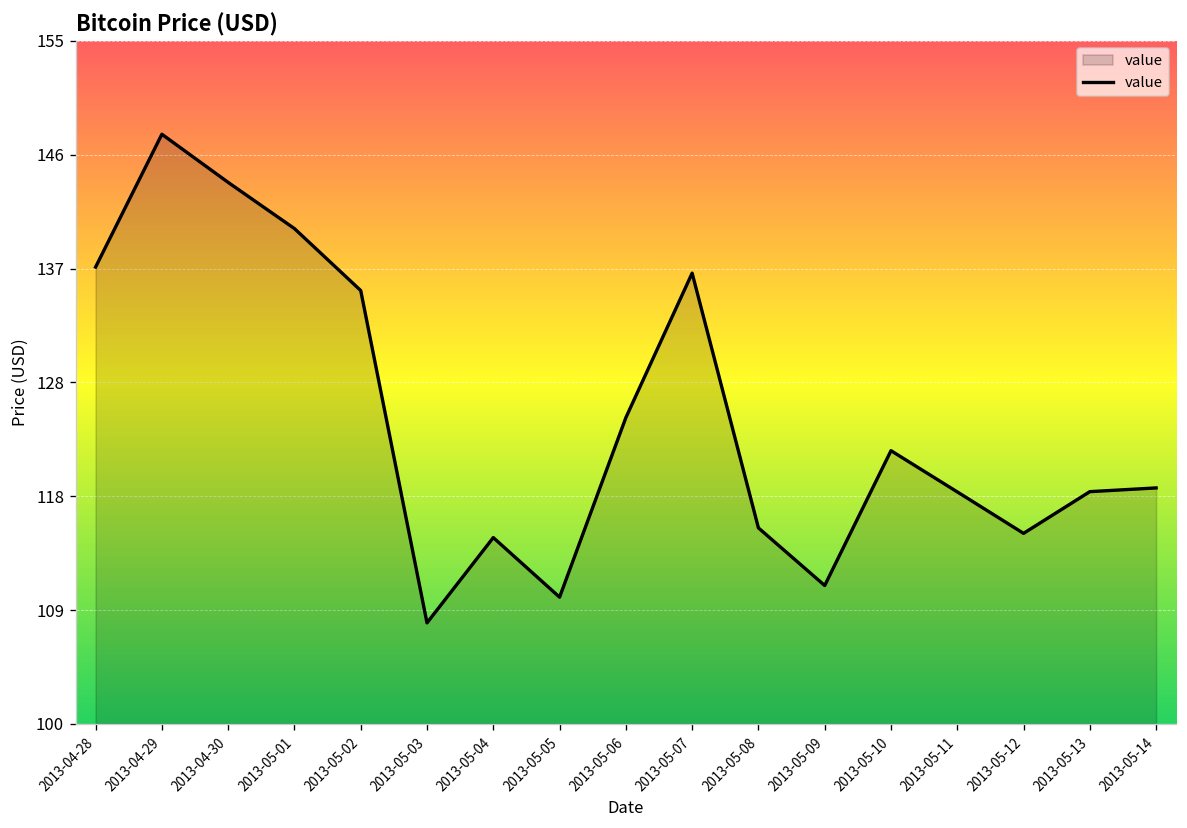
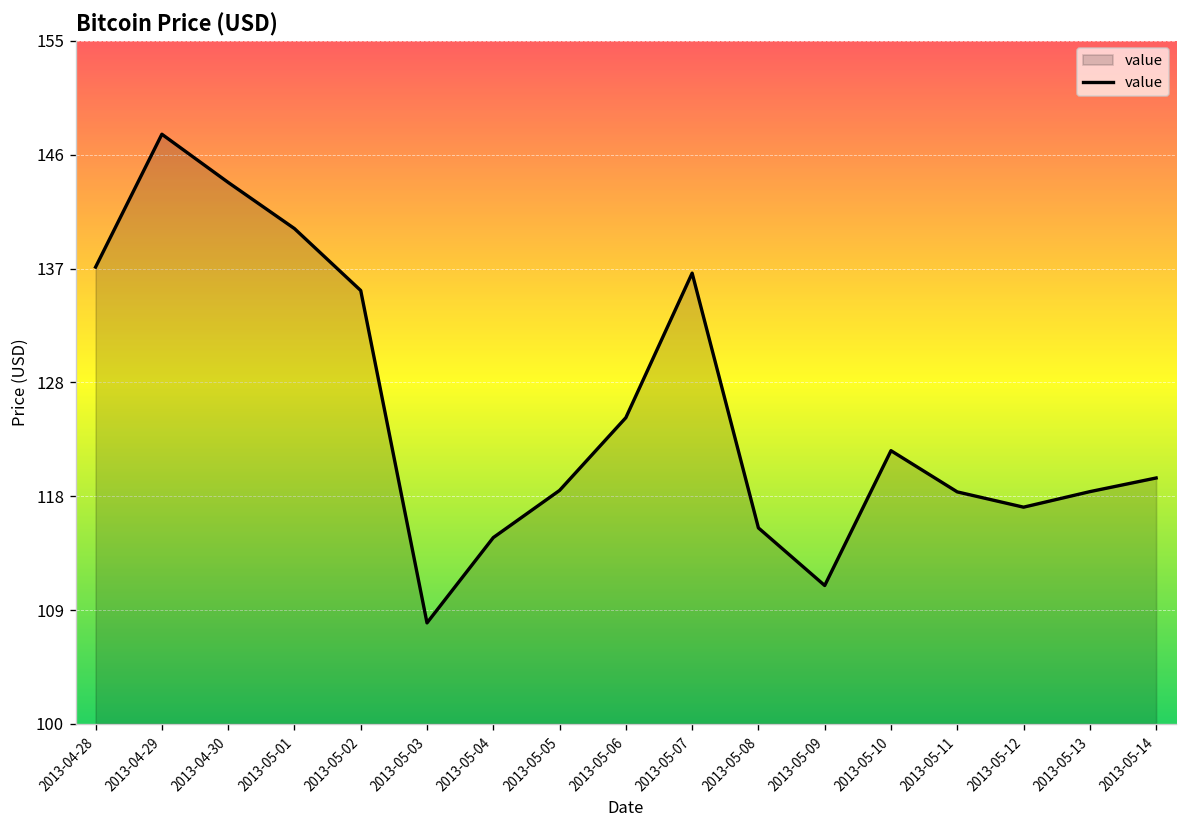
2013-05-05: 110.2 -> 118.8
2013-05-12: 115.3 -> 117.5
2013-05-14: 119.0 -> 119.8
